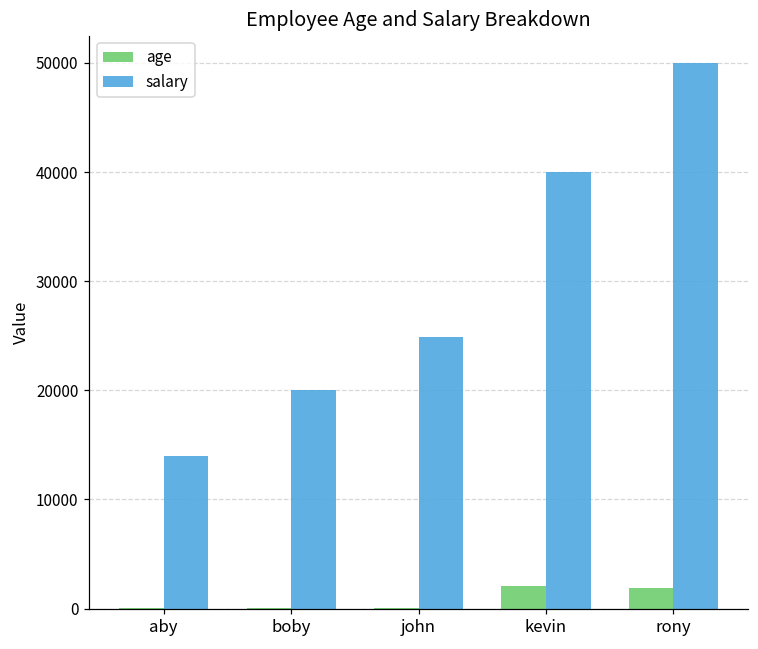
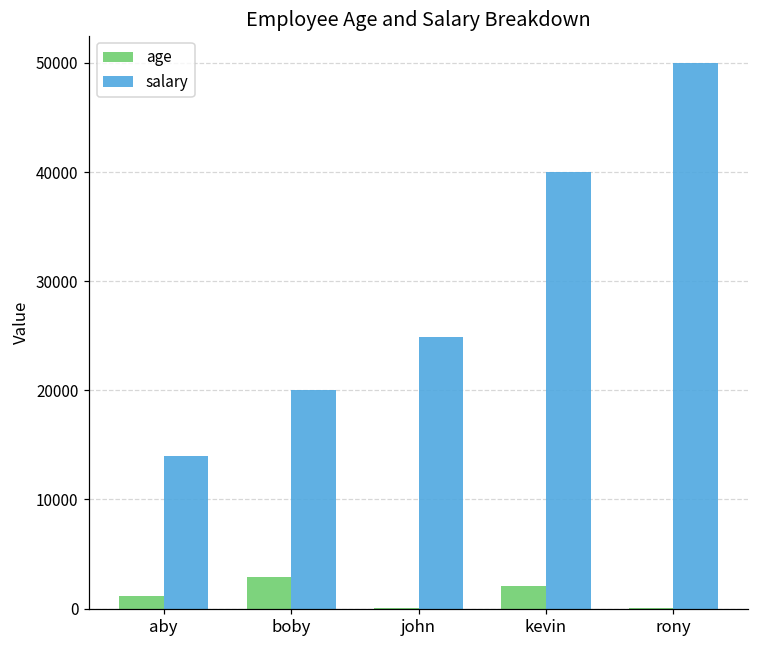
age, aby: 0 -> 1000
age, boby: 0 -> 3000
age, rony: 2000 -> 0
